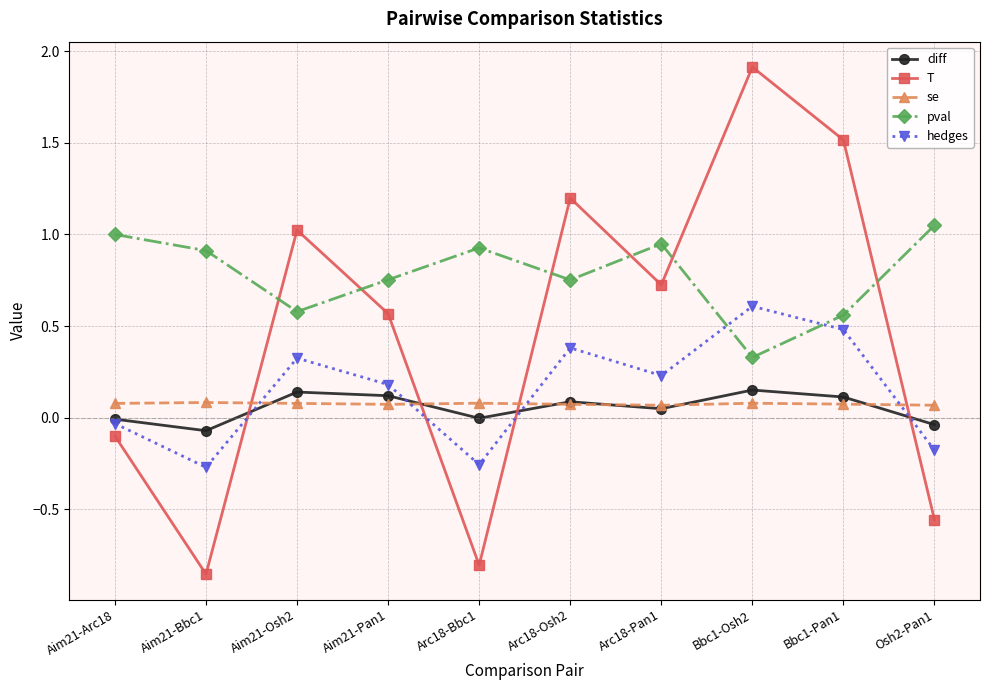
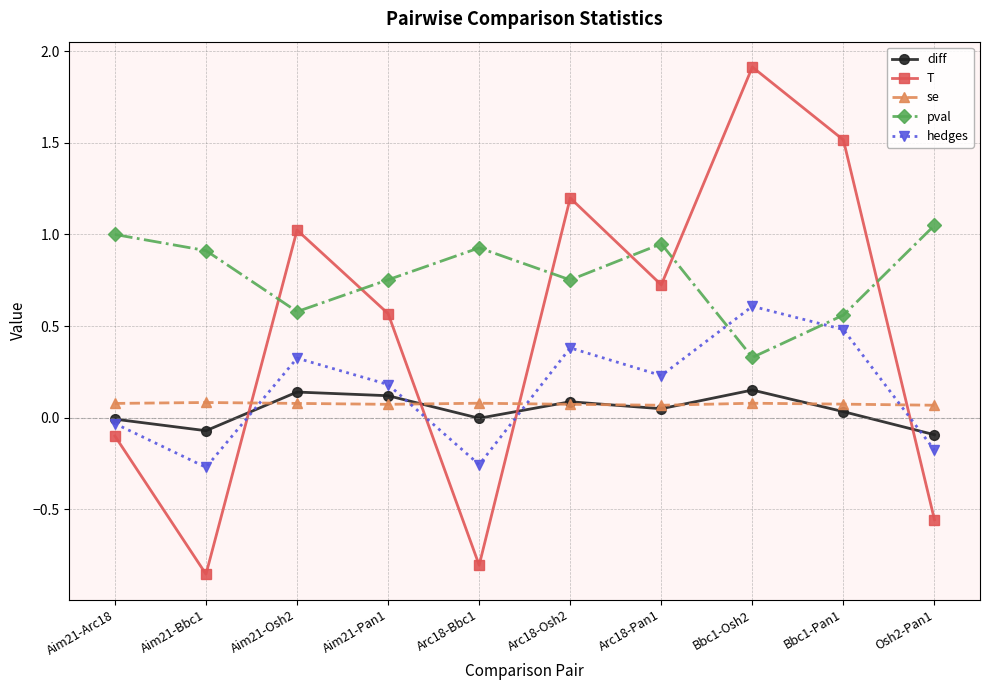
diff, Bbc1-Pan1: 0.11 -> 0.03
diff, Osh2-Pan1: -0.04 -> -0.09
